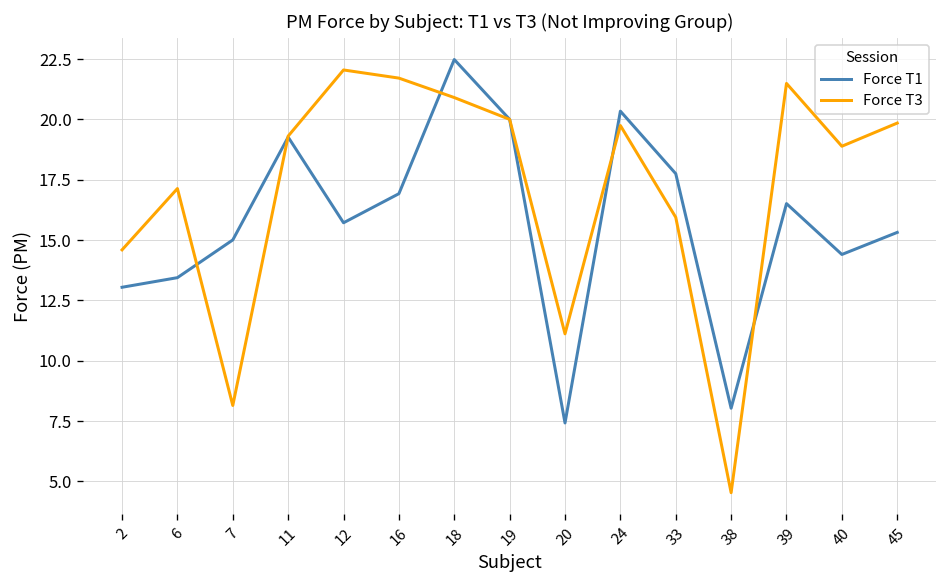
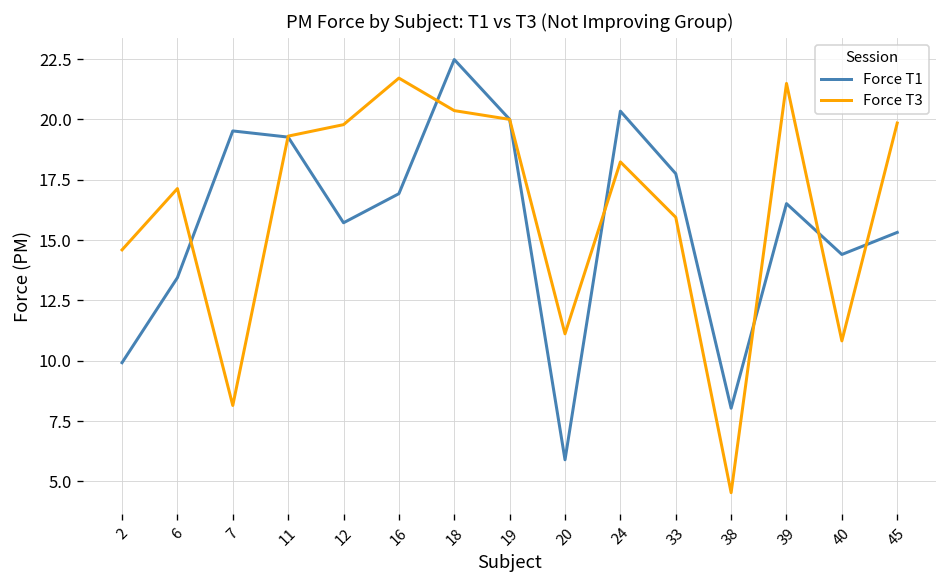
Force T1, 2: 13.0 -> 9.9
Force T1, 7: 15.0 -> 19.5
Force T3, 12: 22.0 -> 19.8
Force T3, 18: 20.9 -> 20.4
Force T1, 20: 7.4 -> 5.9
Force T3, 24: 19.7 -> 18.2
Force T3, 40: 18.9 -> 10.8
